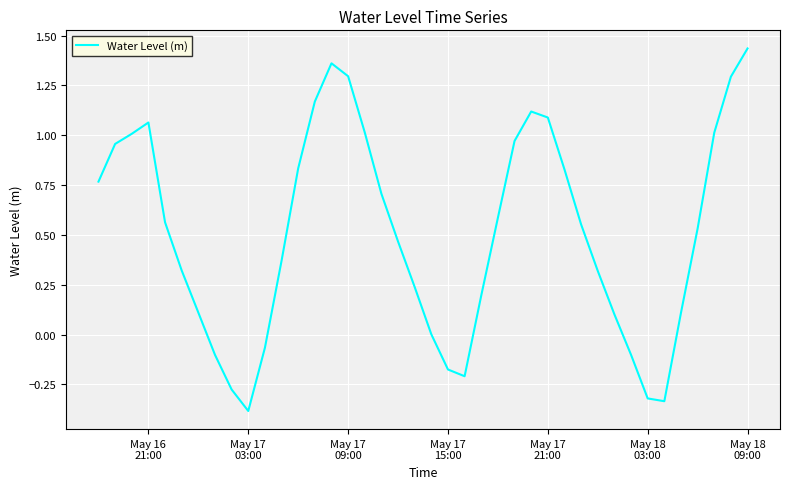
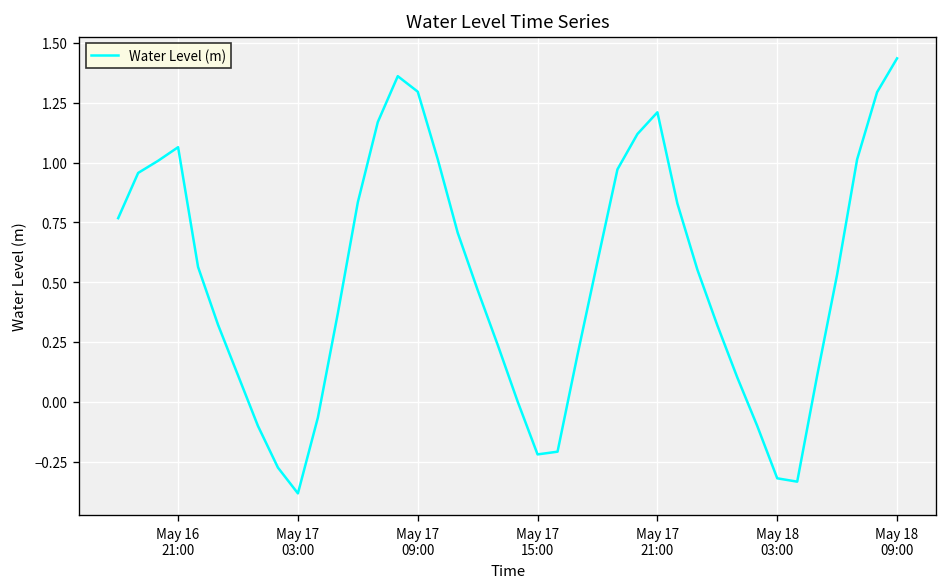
May 17 15:00: -0.17 -> -0.22
May 17 21:00: 1.09 -> 1.21
